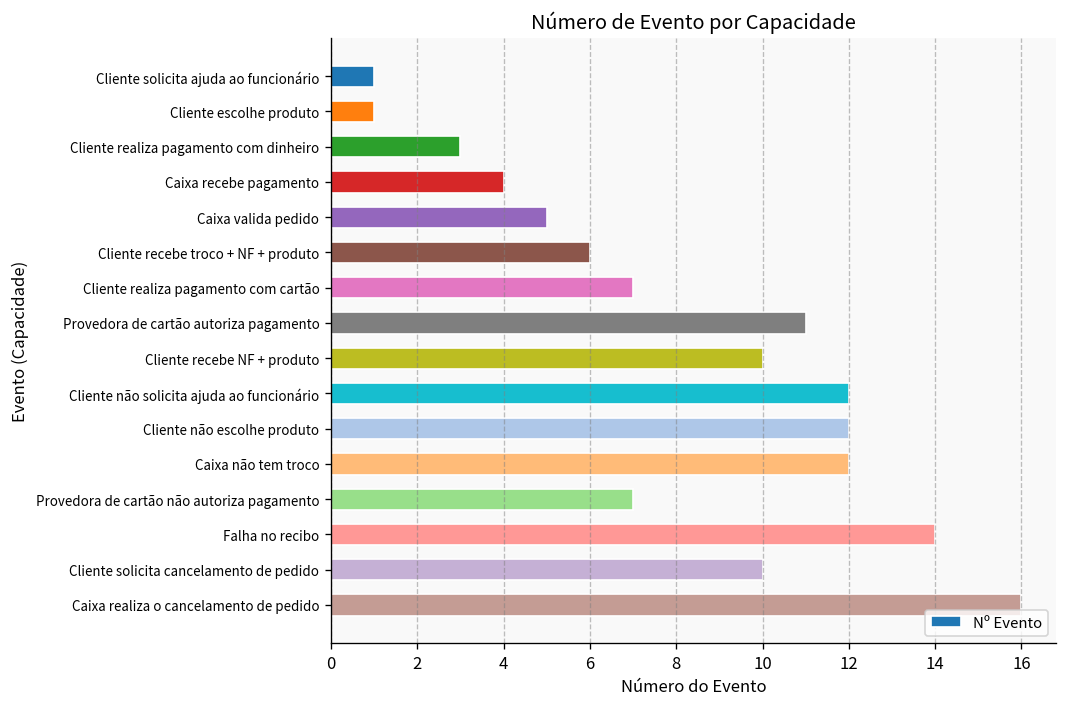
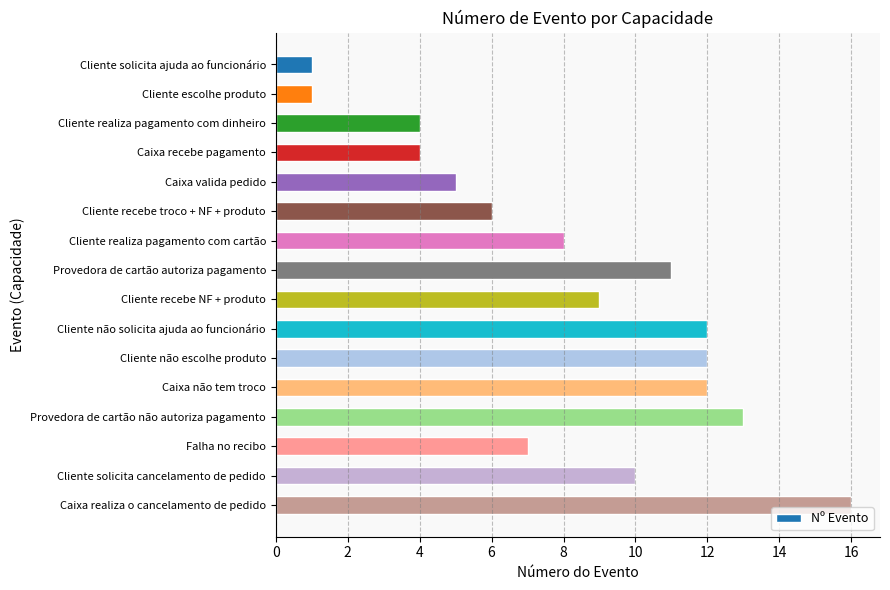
Cliente realiza pagamento com dinheiro: 3 -> 4
Cliente realiza pagamento com cartão: 7 -> 8
Cliente recebe NF + produto: 10 -> 9
Provedora de cartão não autoriza pagamento: 7 -> 13
Falha no recibo: 14 -> 7
